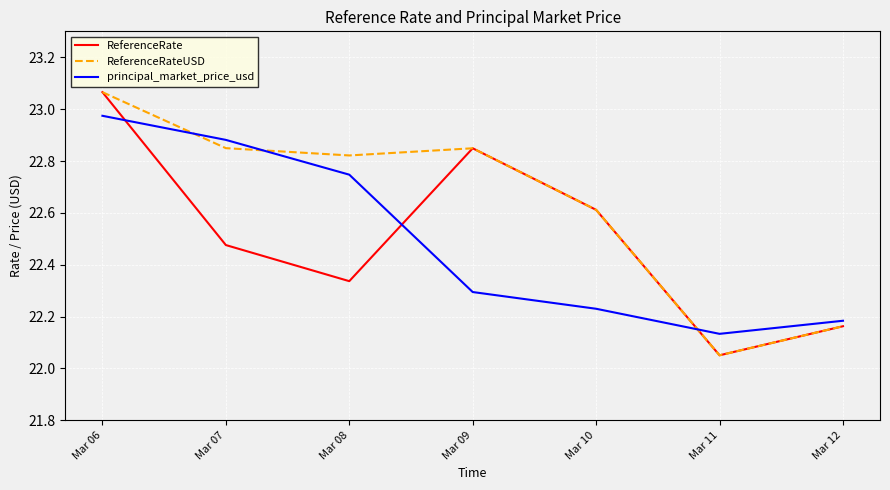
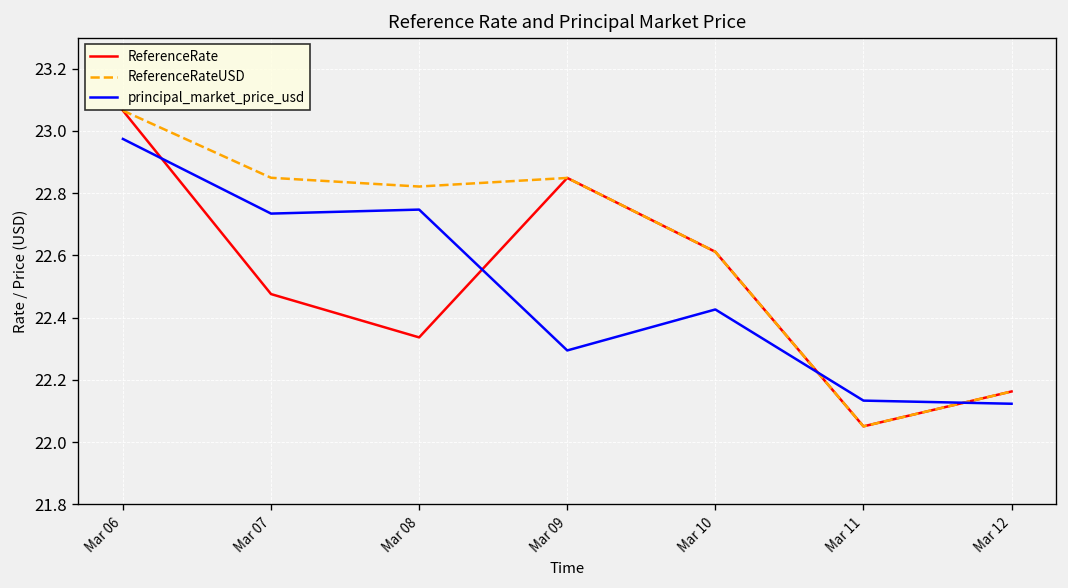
principal_market_price_usd, Mar 07: 22.88 -> 22.73
principal_market_price_usd, Mar 10: 22.23 -> 22.43
principal_market_price_usd, Mar 12: 22.18 -> 22.12
